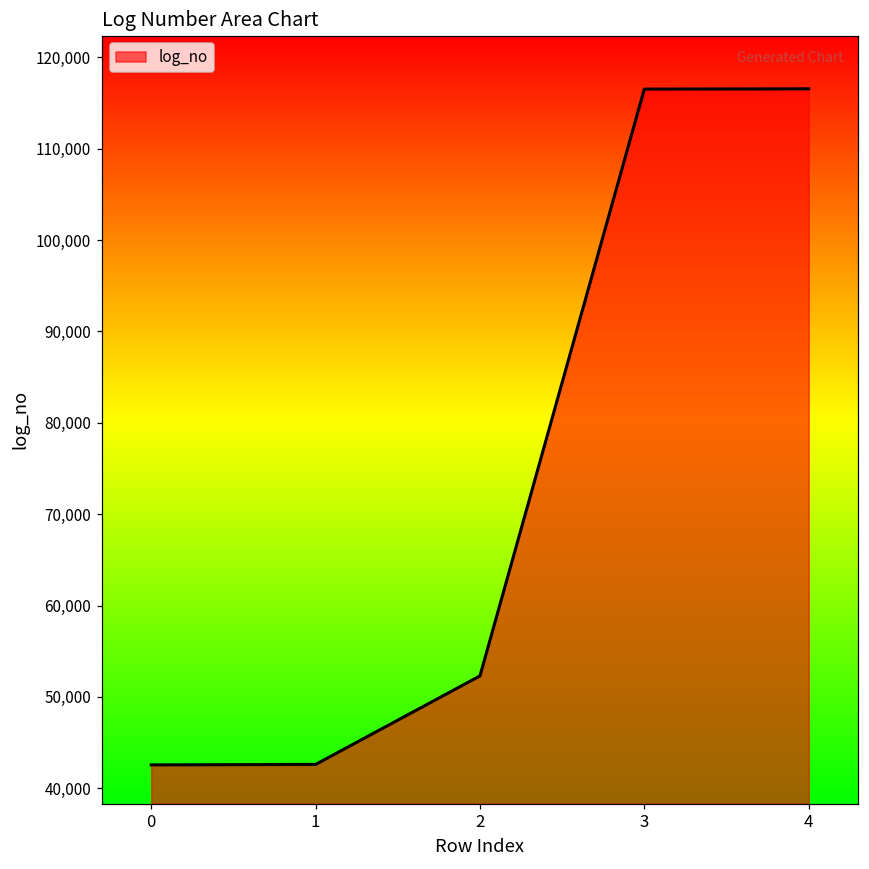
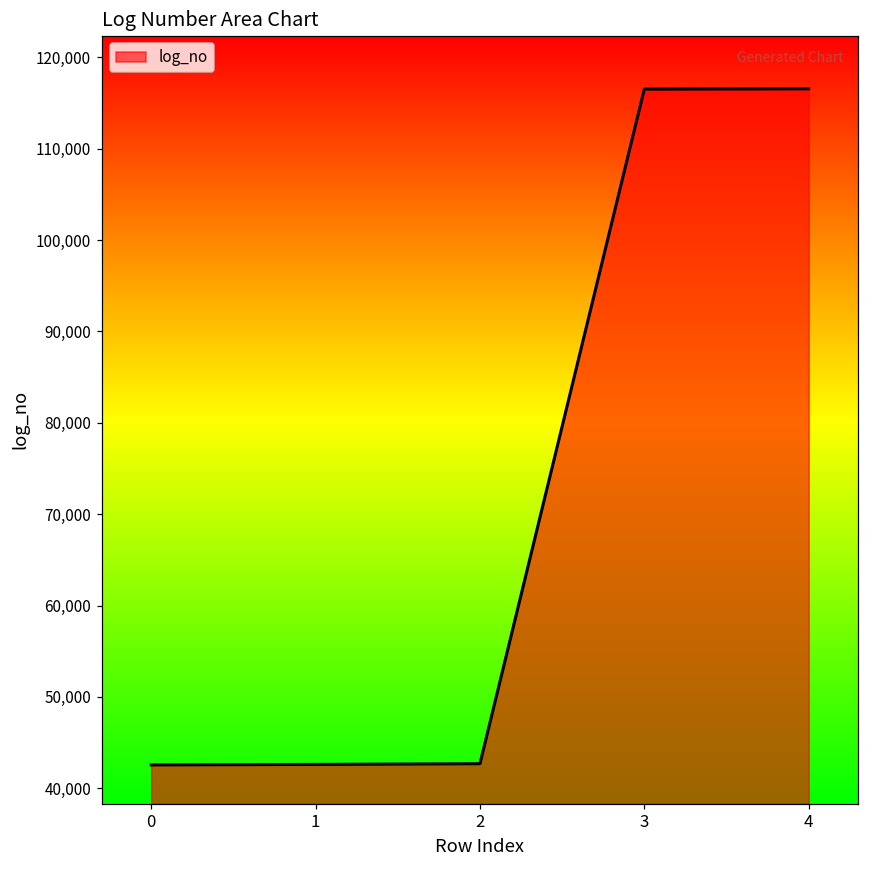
2: 52,000 -> 43,000
